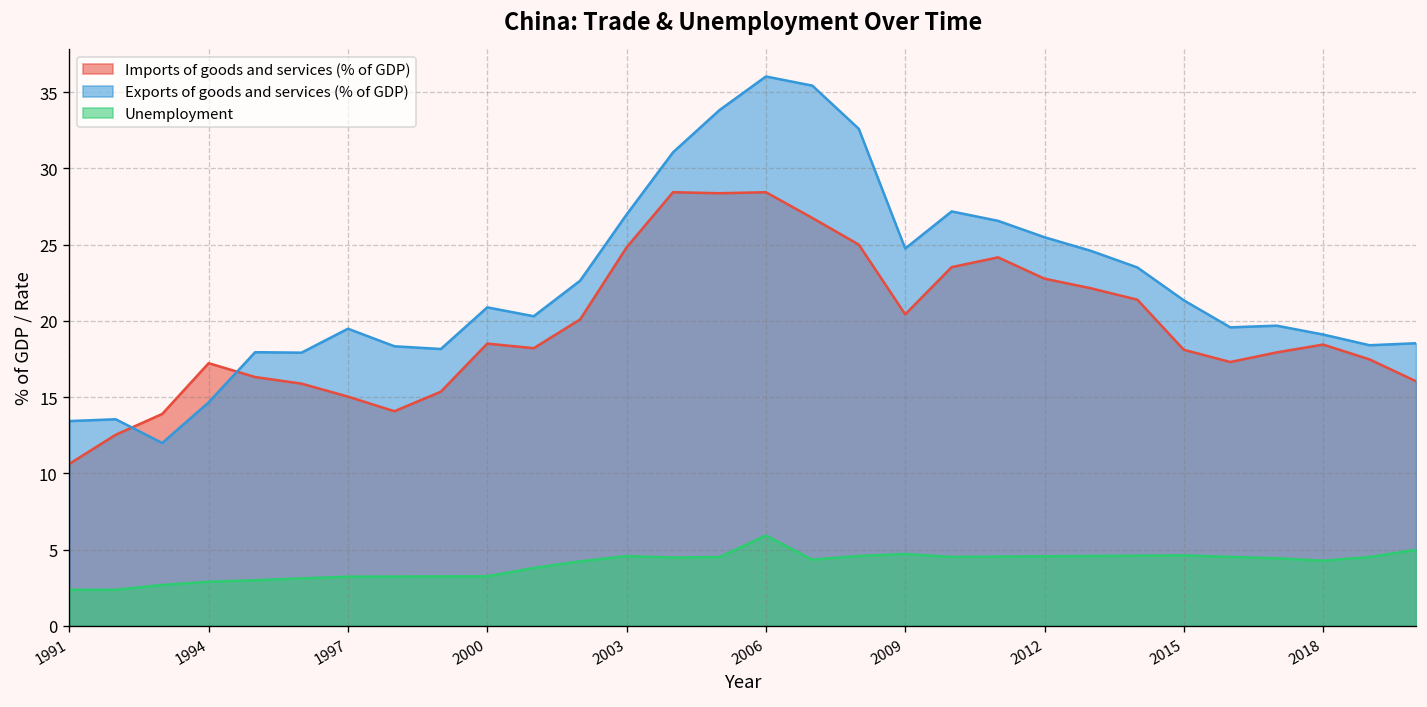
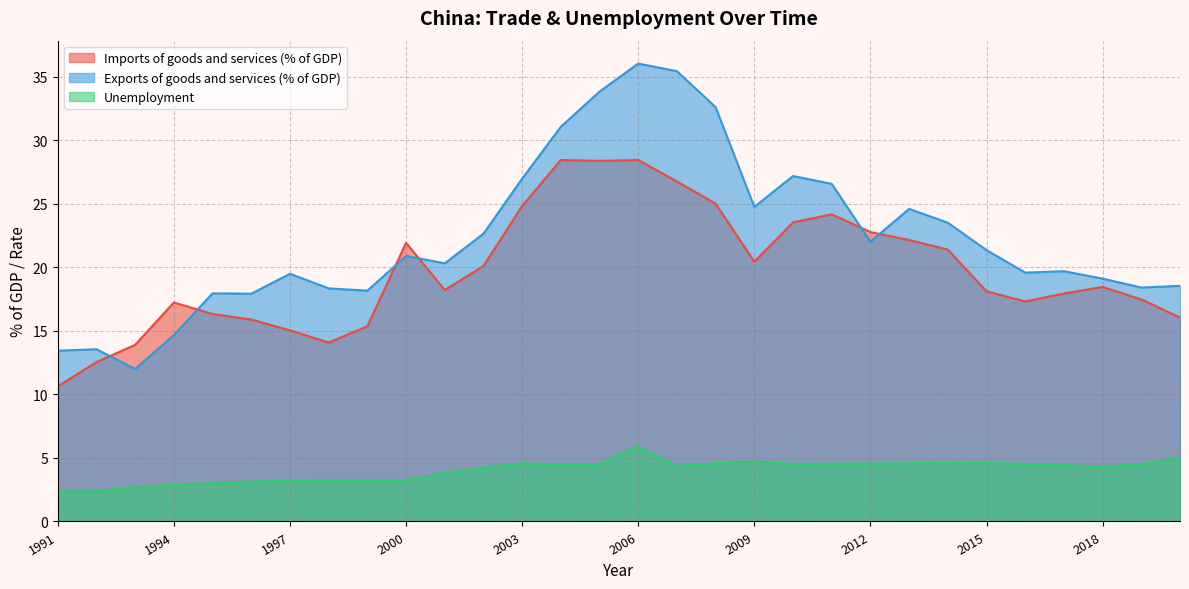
Imports of goods and services (% of GDP), 2000: 18.5 -> 21.9
Exports of goods and services (% of GDP), 2012: 25.5 -> 22.0
